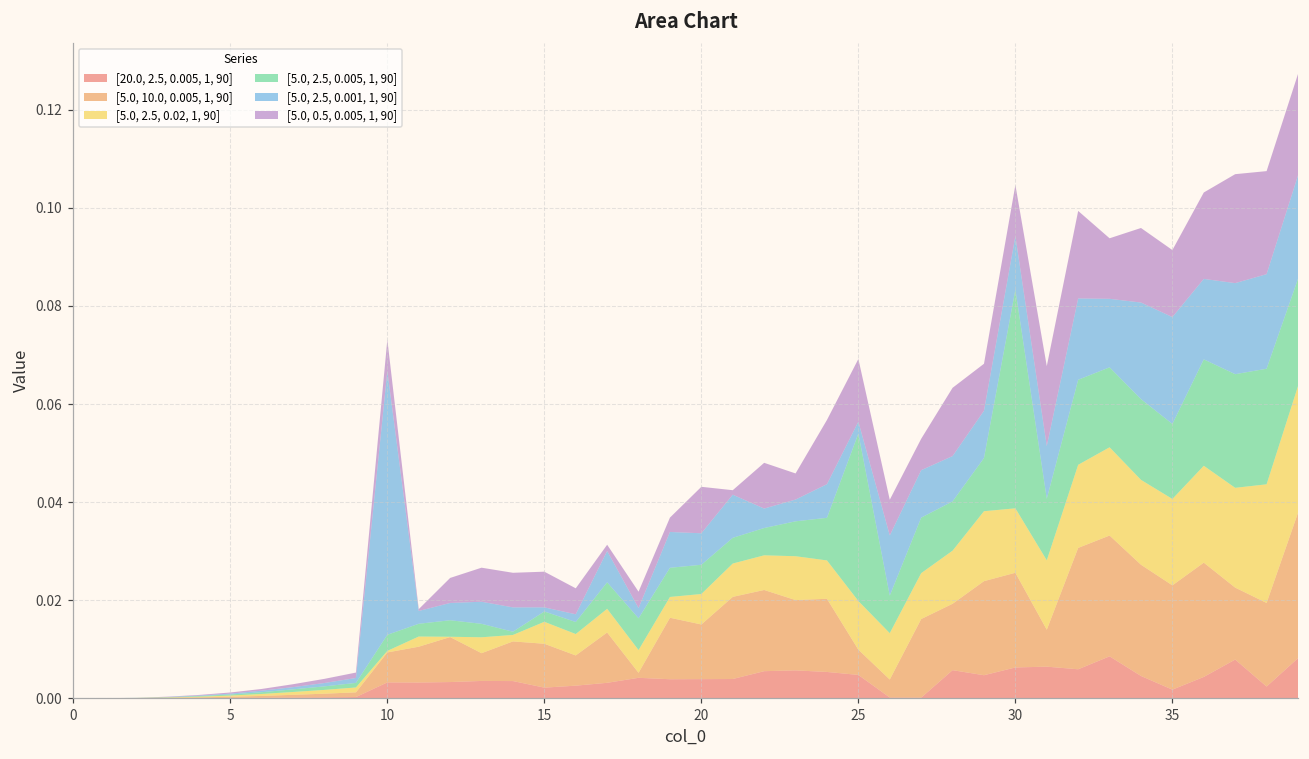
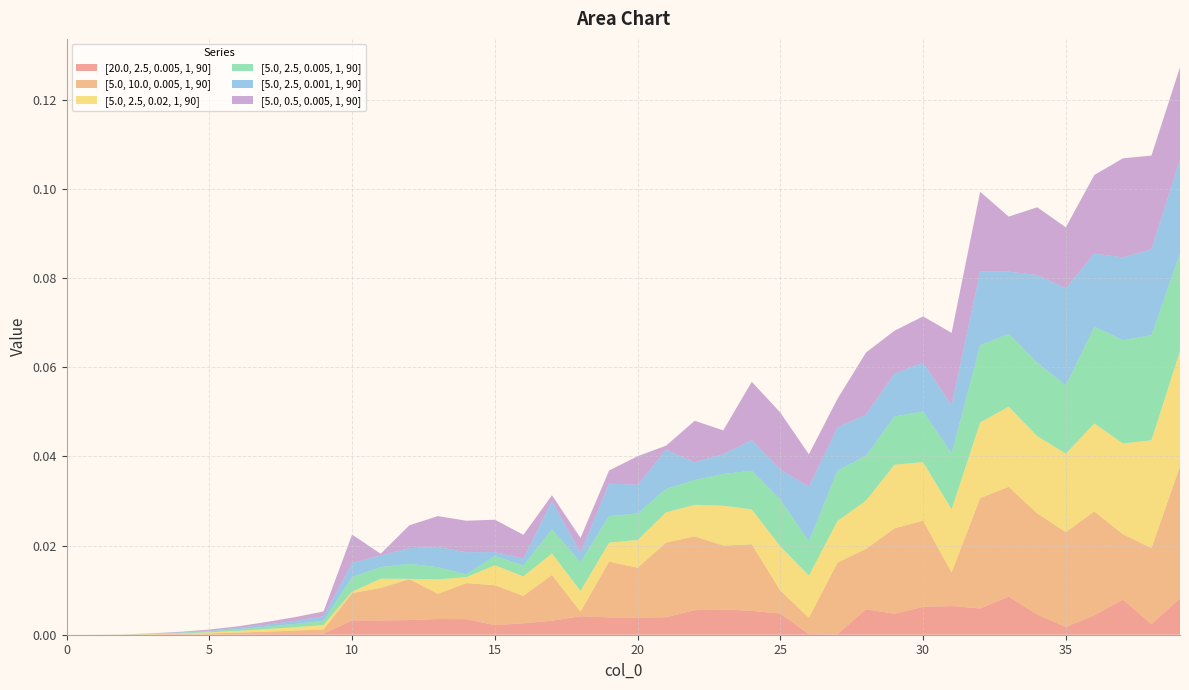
[5.0, 2.5, 0.001, 1, 90], 10: 0.054 -> 0.003
[5.0, 0.5, 0.005, 1, 90], 20: 0.009 -> 0.006
[5.0, 2.5, 0.005, 1, 90], 25: 0.034 -> 0.010
[5.0, 2.5, 0.001, 1, 90], 25: 0.002 -> 0.007
[5.0, 2.5, 0.005, 1, 90], 30: 0.045 -> 0.011
